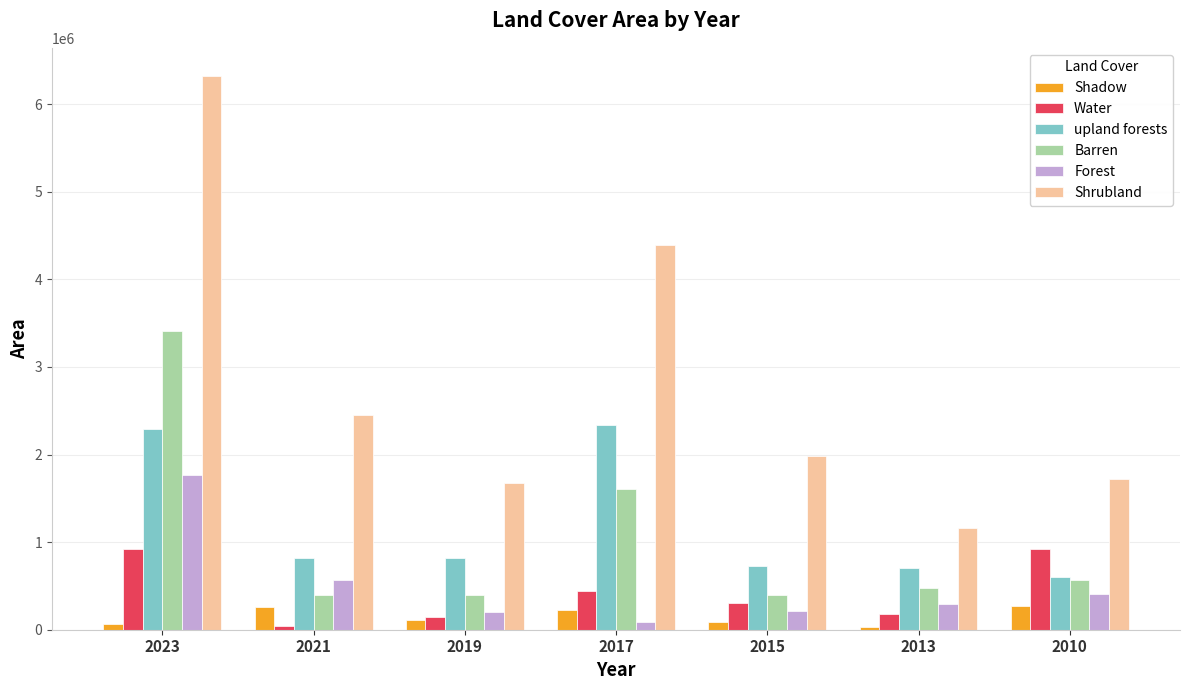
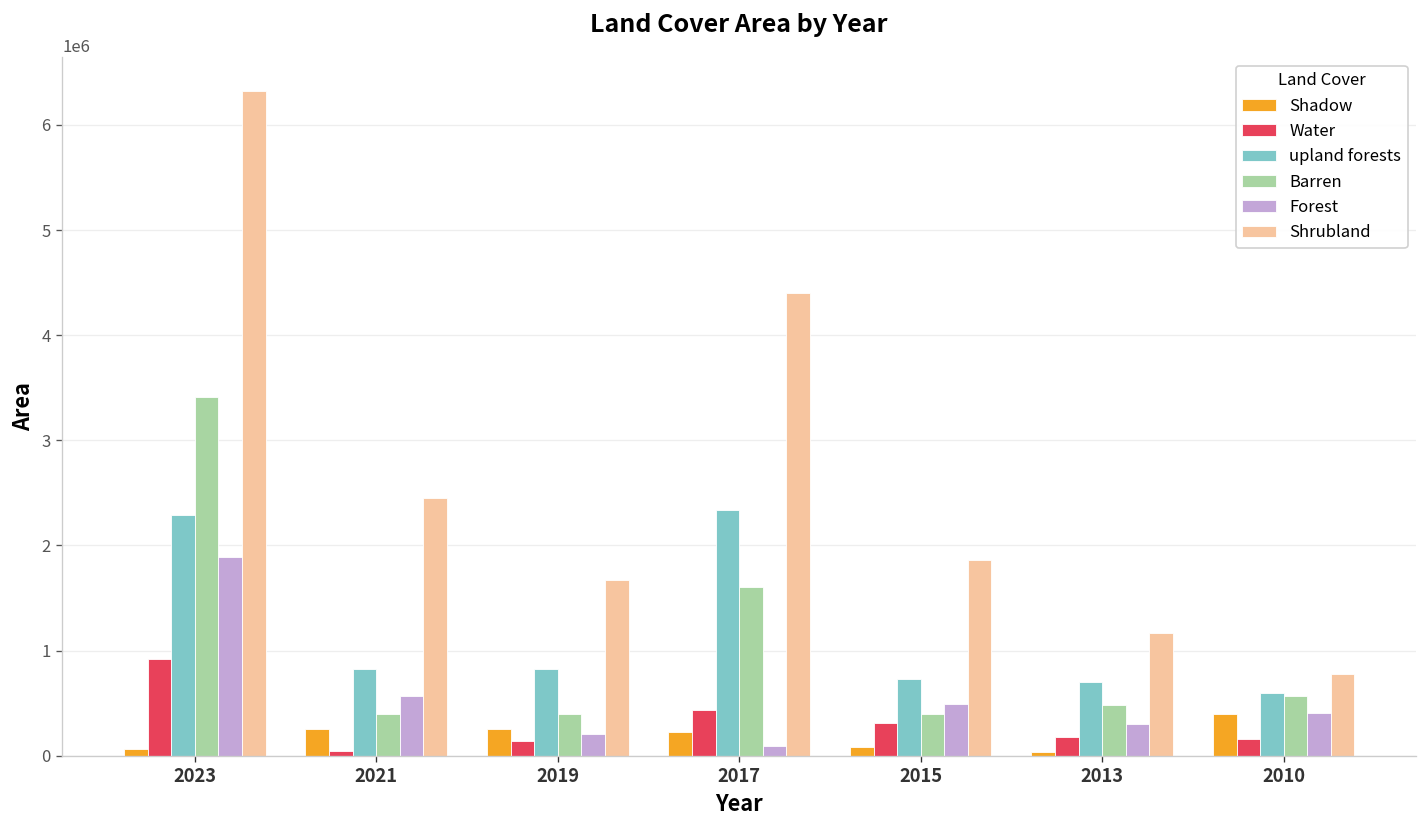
Forest, 2023: 1800000 -> 1900000
Shadow, 2019: 100000 -> 300000
Forest, 2015: 200000 -> 500000
Shrubland, 2015: 2000000 -> 1900000
Shadow, 2010: 300000 -> 400000
Water, 2010: 900000 -> 200000
Shrubland, 2010: 1700000 -> 800000
